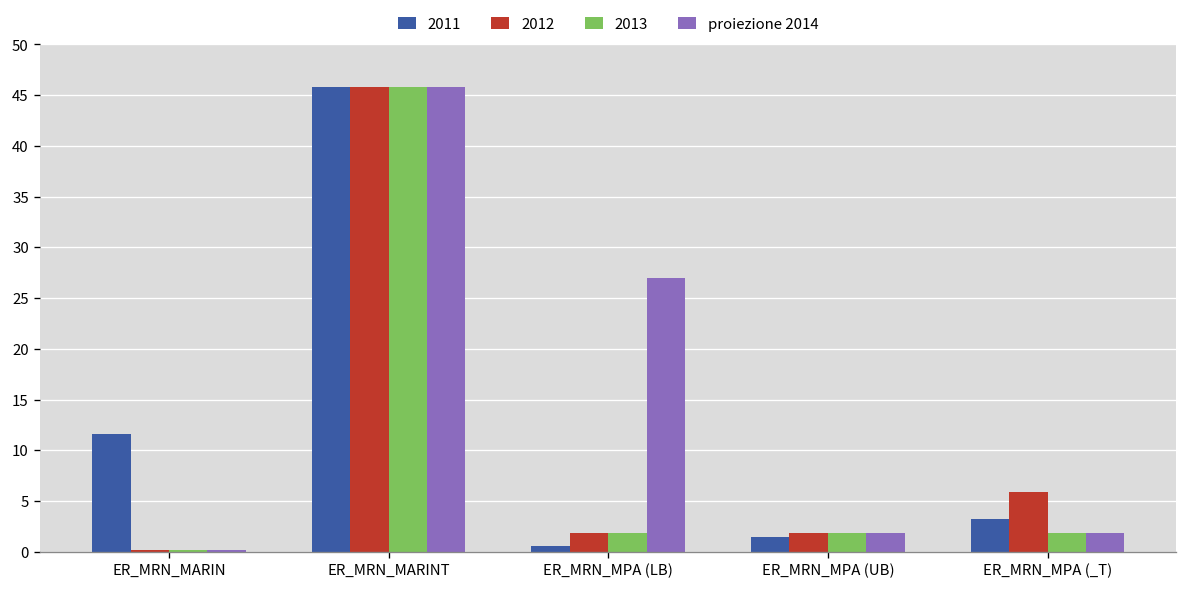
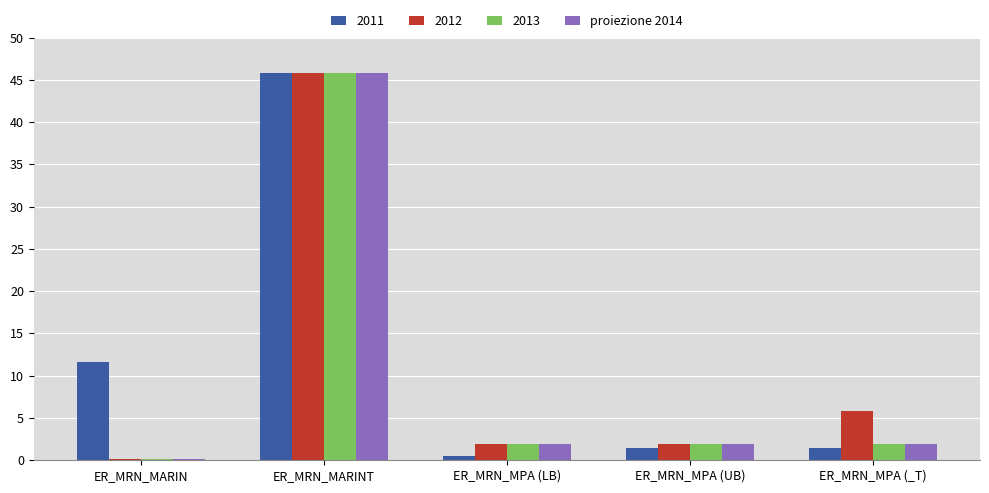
proiezione 2014, ER_MRN_MPA (LB): 27 -> 2
2011, ER_MRN_MPA (_T): 3 -> 1
